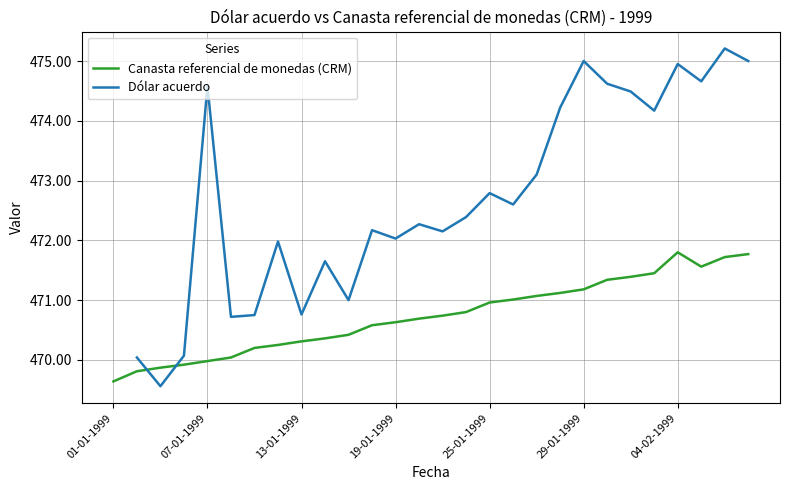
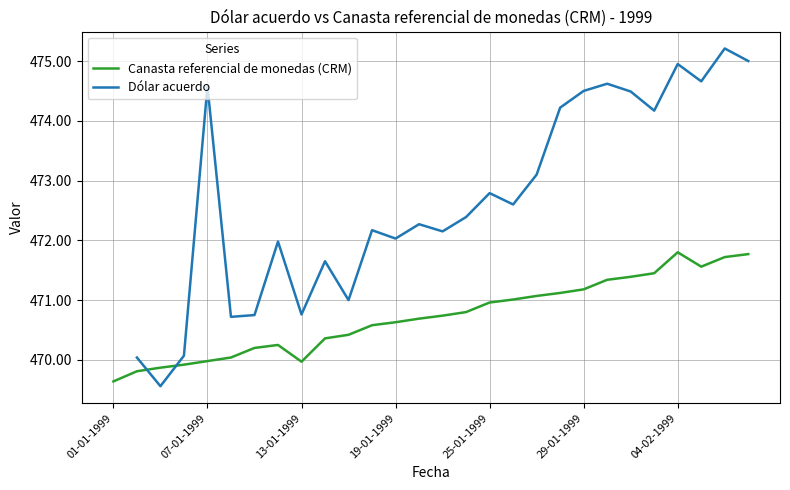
Canasta referencial de monedas (CRM), 13-01-1999: 470.3 -> 470.0
Dólar acuerdo, 29-01-1999: 475.0 -> 474.5
